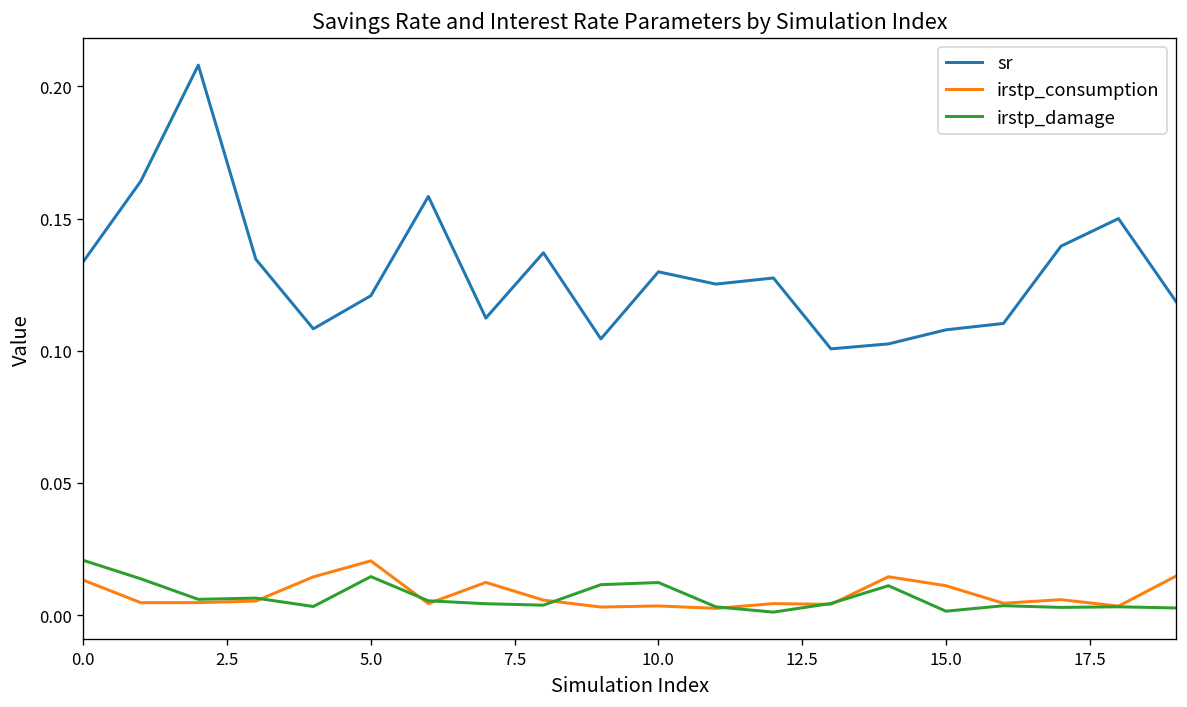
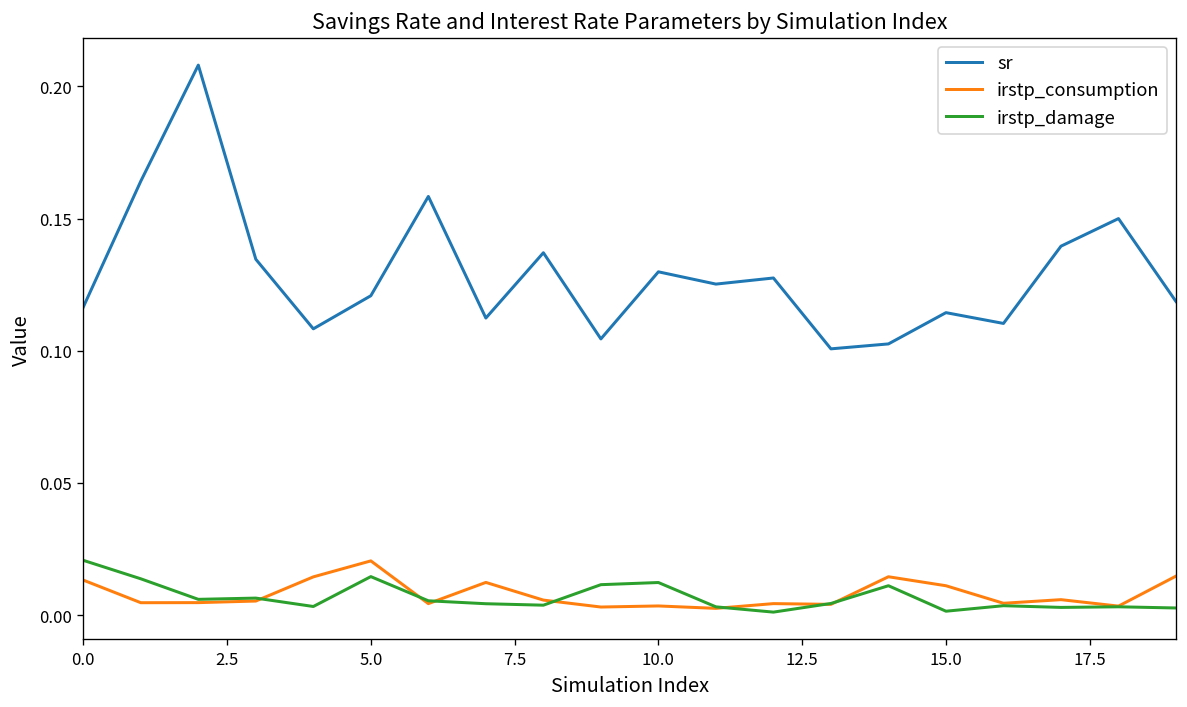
sr, 0.0: 0.134 -> 0.117
sr, 15.0: 0.108 -> 0.114
